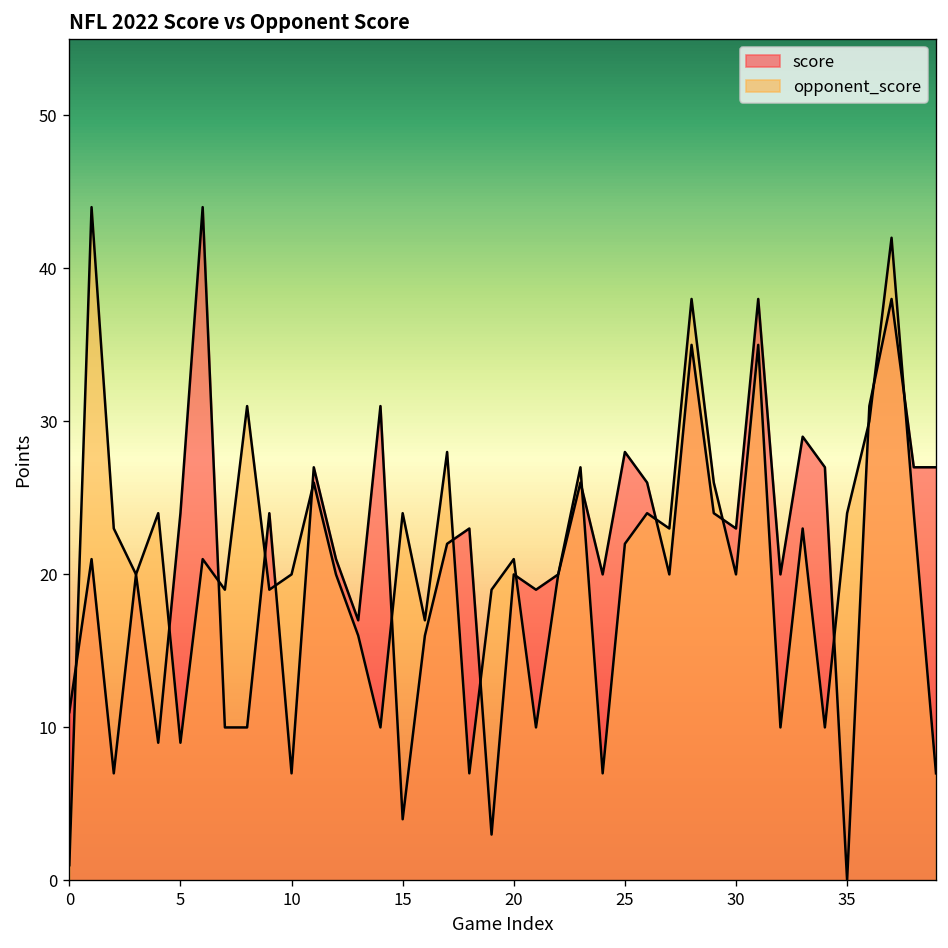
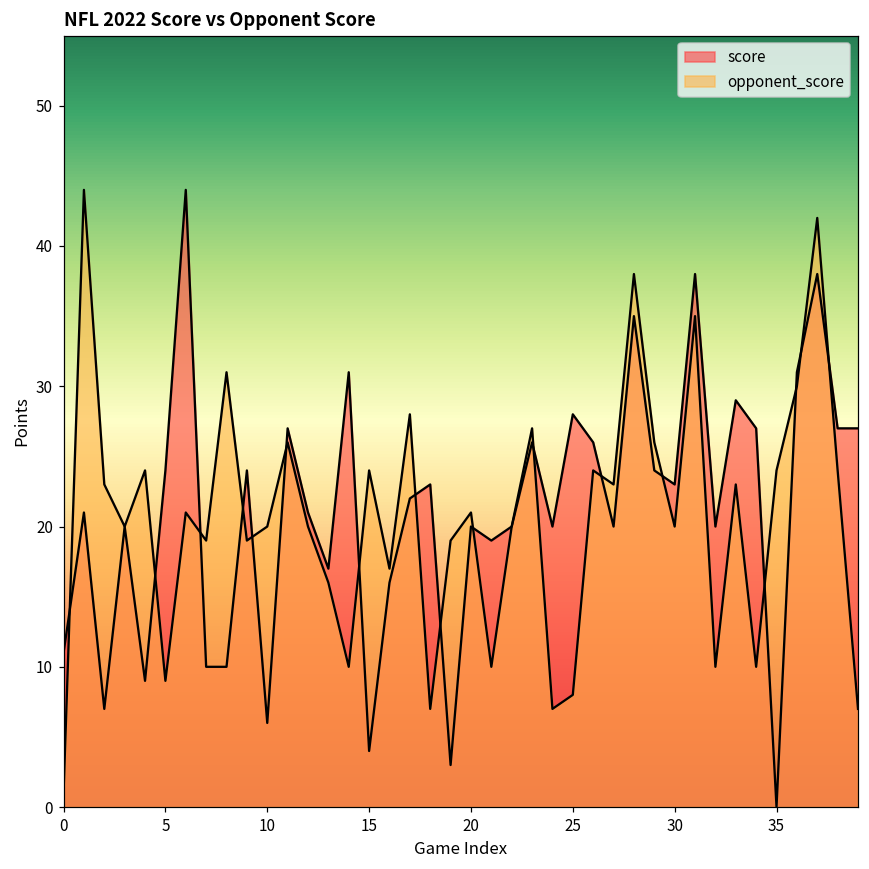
score, 10: 7 -> 6
opponent_score, 25: 22 -> 8
